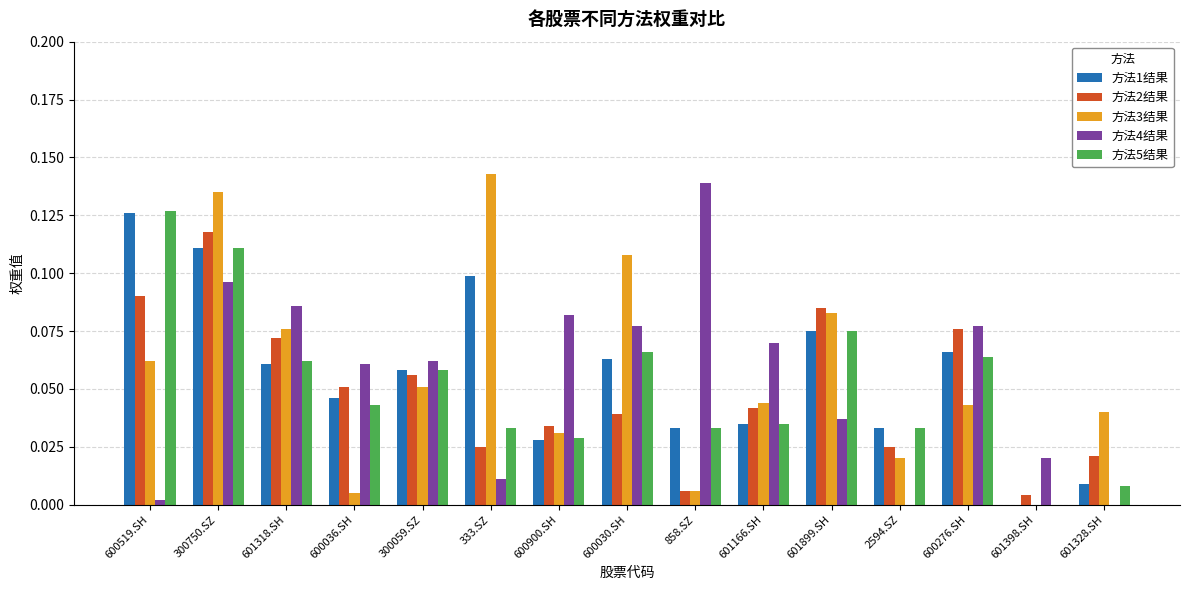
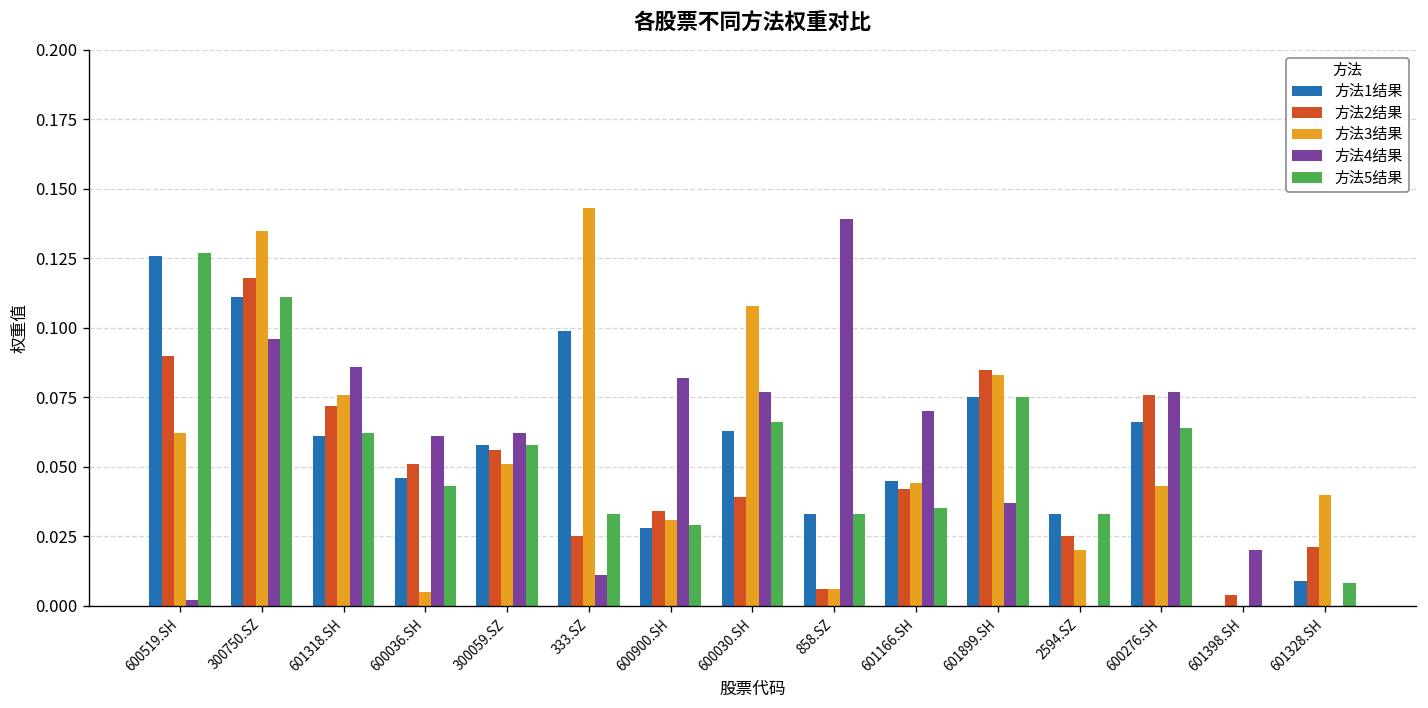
方法1结果, 601166.SH: 0.035 -> 0.045
